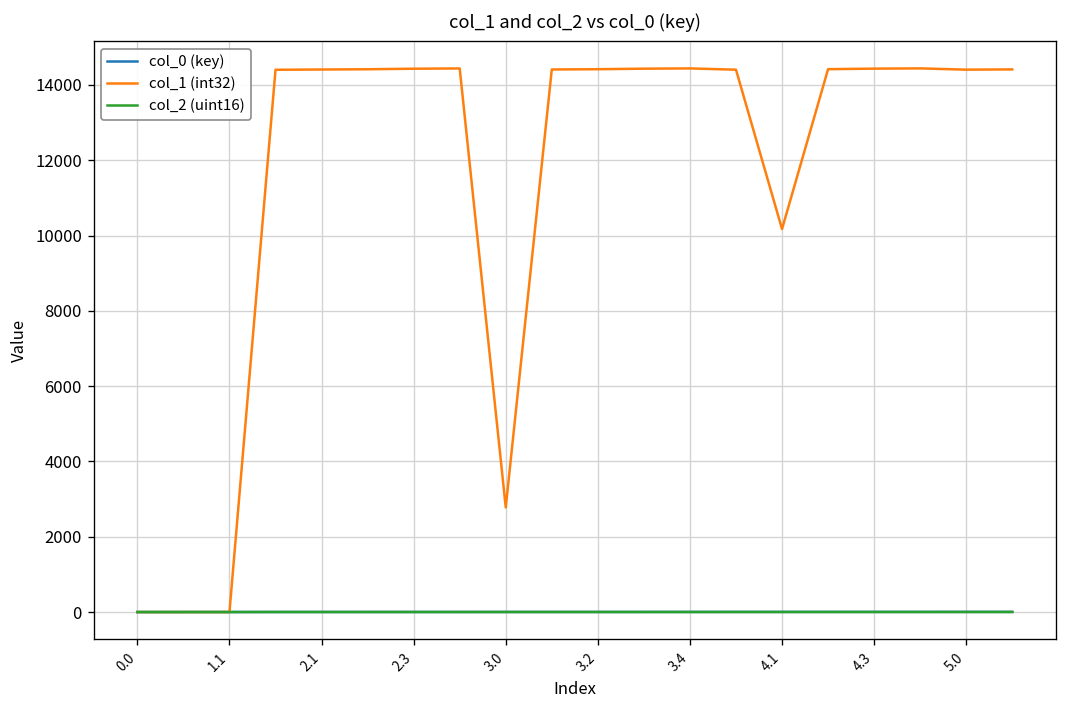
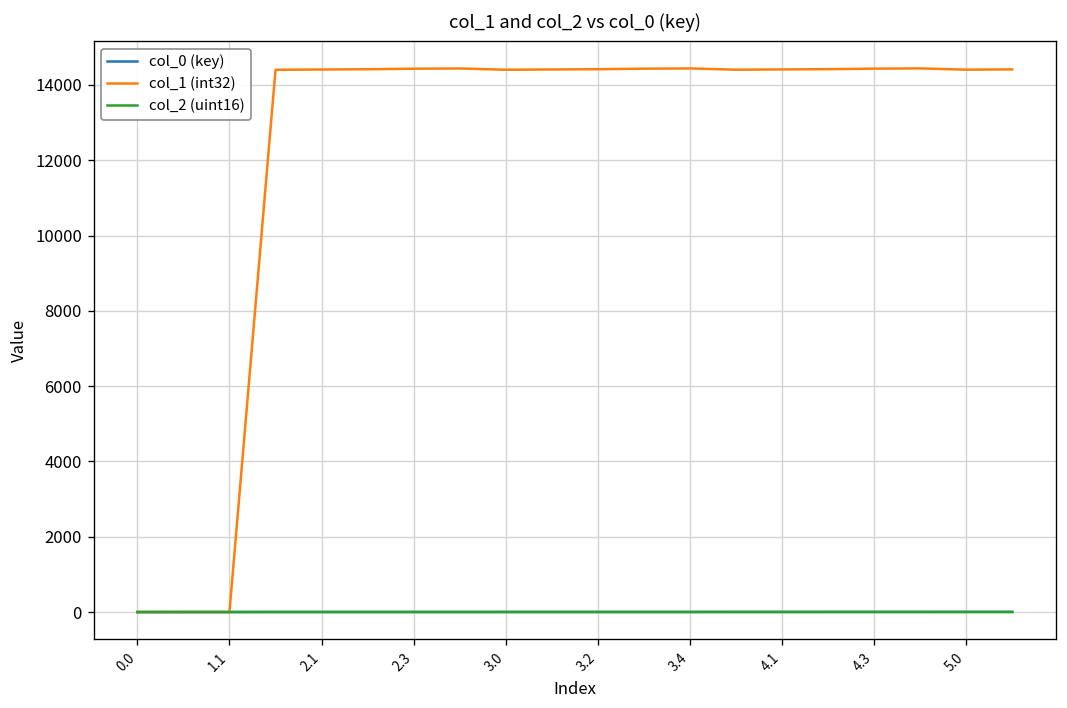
col_1 (int32), 3.0: 2800 -> 14400
col_1 (int32), 4.1: 10200 -> 14400
